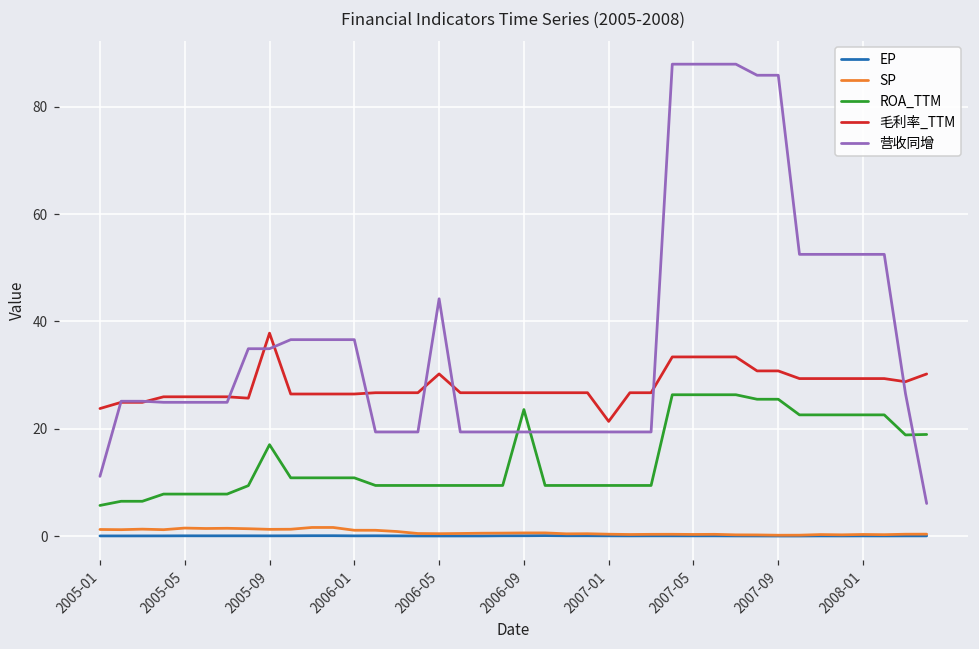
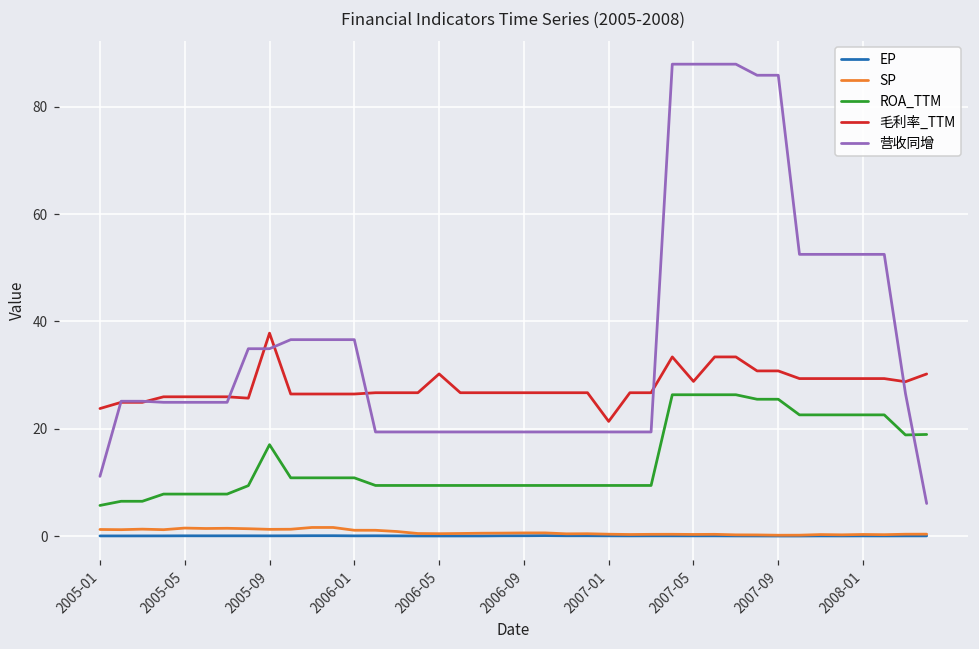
营收同增, 2006-05: 44 -> 19
ROA_TTM, 2006-09: 24 -> 9
毛利率_TTM, 2007-05: 33 -> 29
